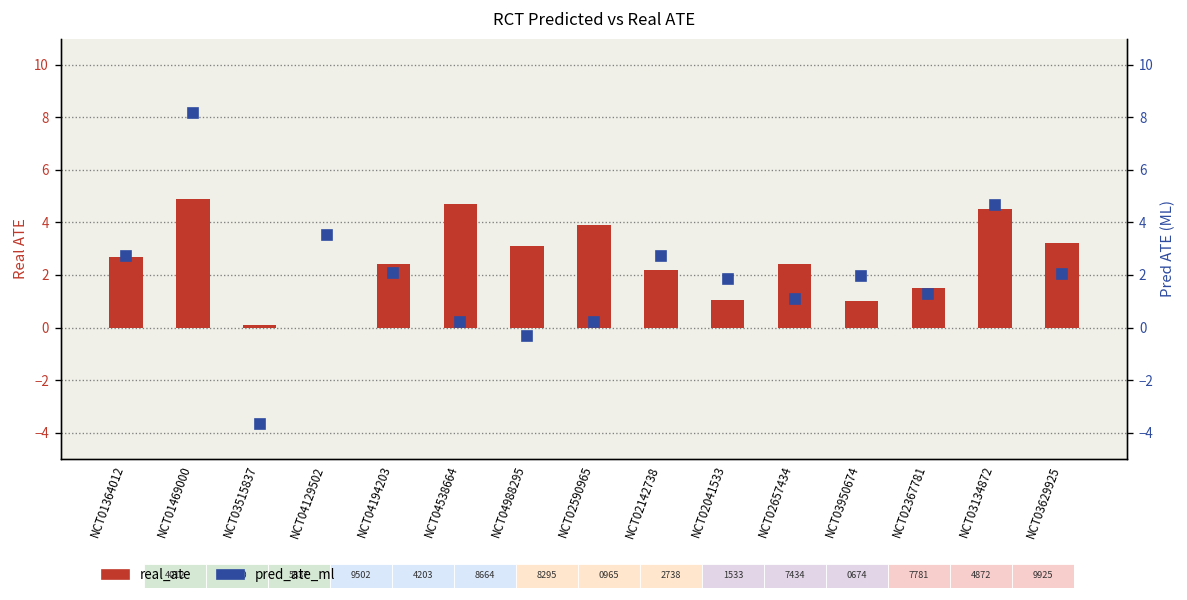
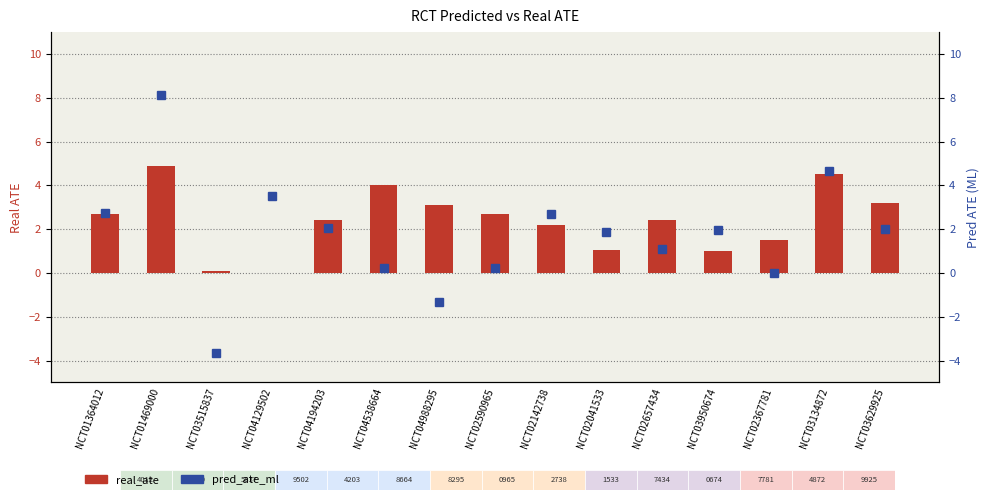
real_ate, NCT04538664: 4.7 -> 4.0
real_ate, NCT02590965: 3.9 -> 2.7
pred_ate_ml, NCT04988295: -0.3 -> -1.4
pred_ate_ml, NCT02367781: 1.3 -> 0.0
